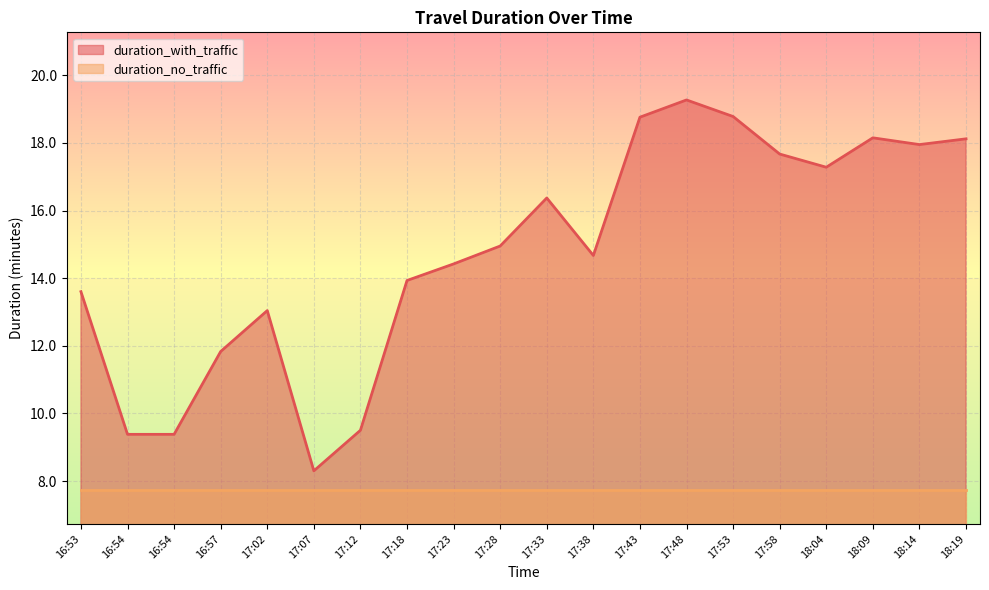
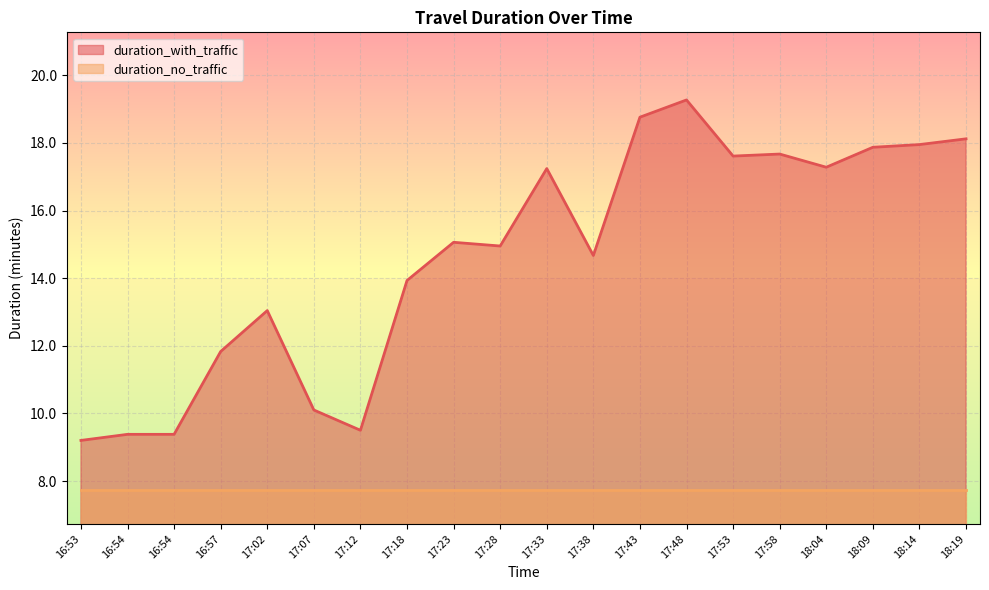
duration_with_traffic, 16:53: 13.6 -> 9.2
duration_with_traffic, 17:07: 8.3 -> 10.1
duration_with_traffic, 17:23: 14.4 -> 15.1
duration_with_traffic, 17:33: 16.4 -> 17.2
duration_with_traffic, 17:53: 18.8 -> 17.6
duration_with_traffic, 18:09: 18.2 -> 17.9
